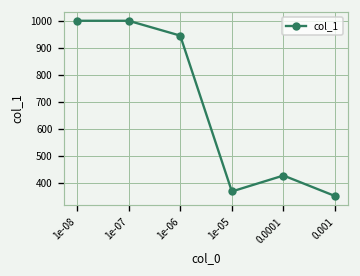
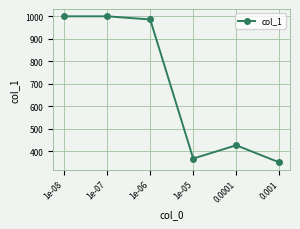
1e-06: 950 -> 990
